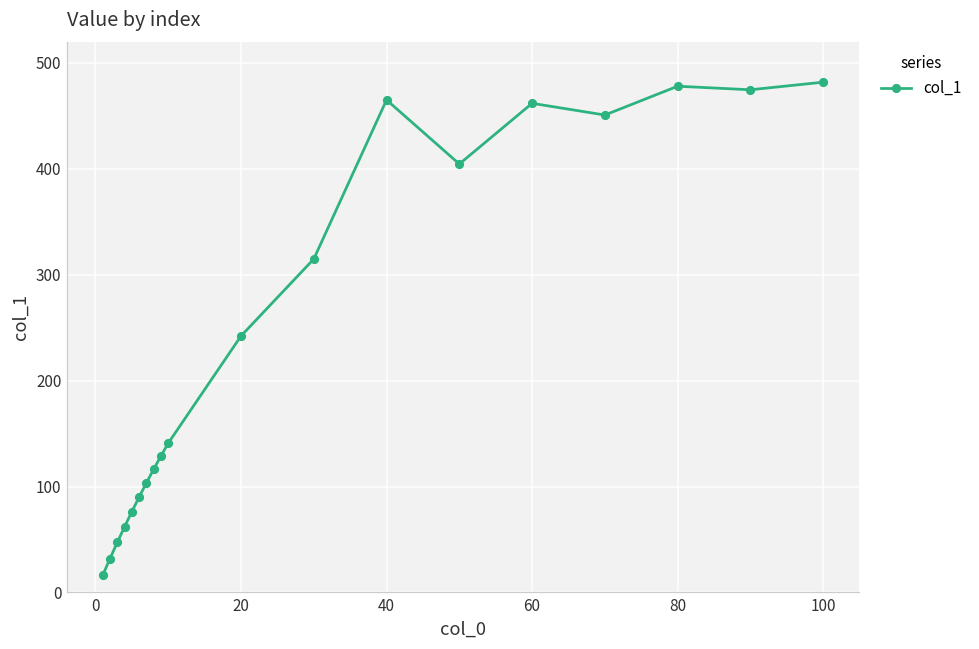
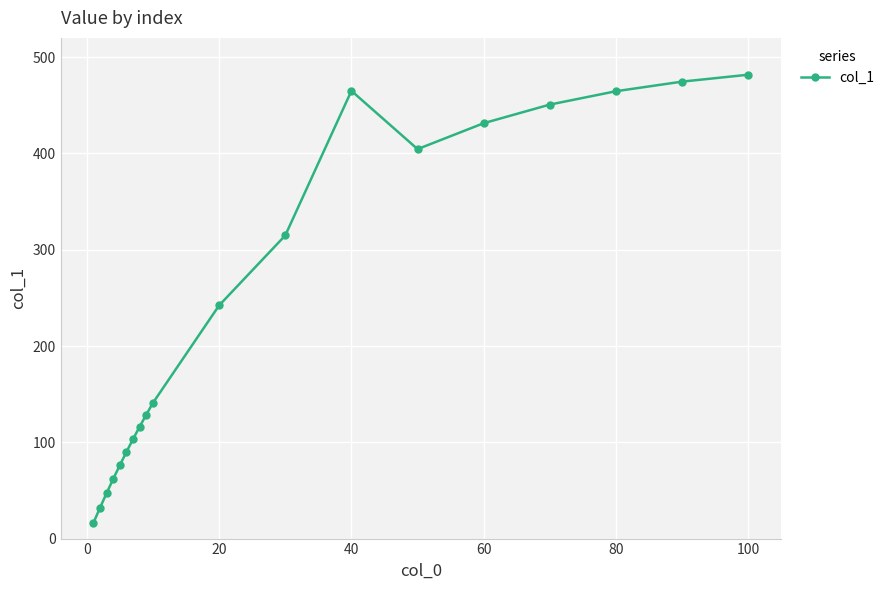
60: 460 -> 430
80: 480 -> 460
